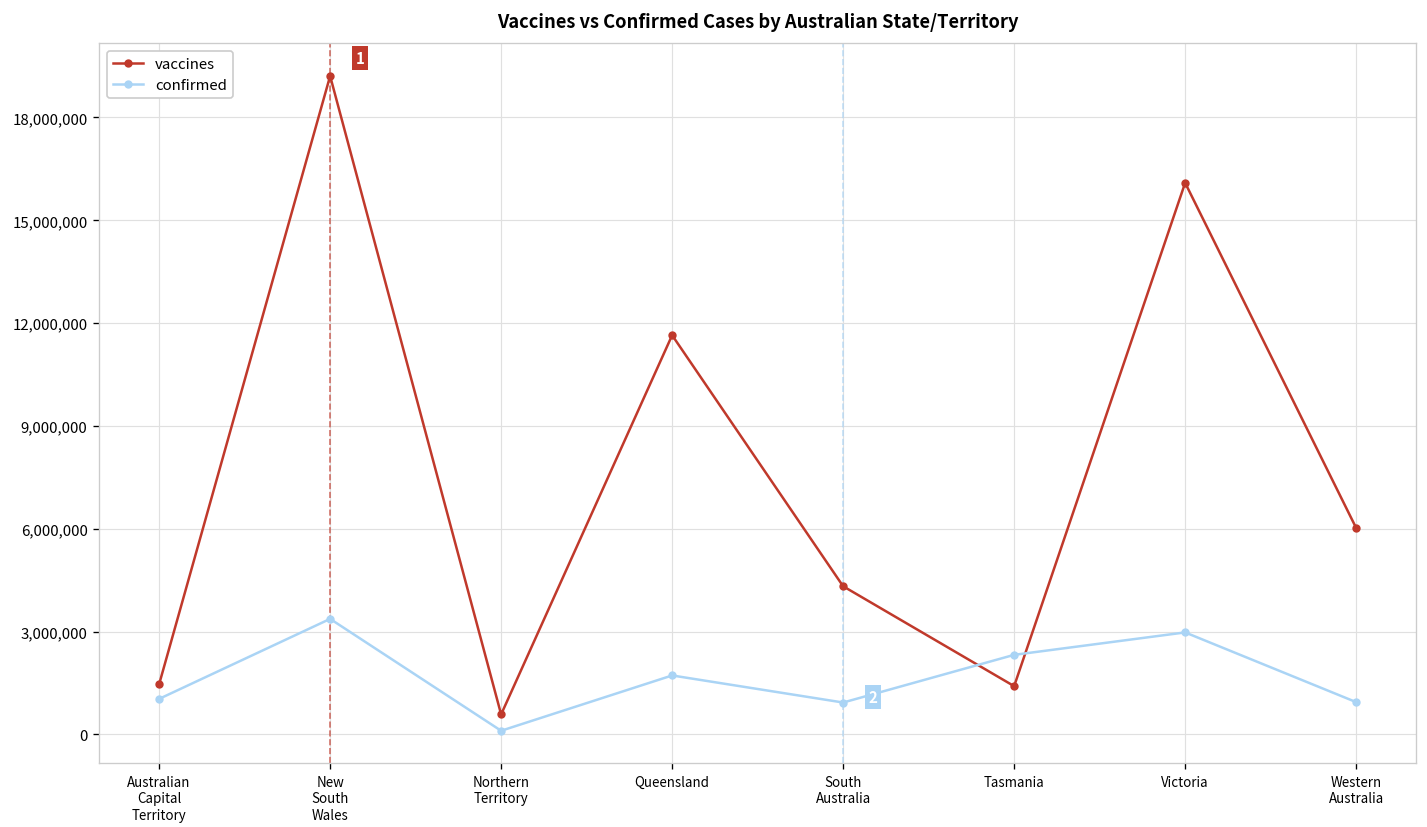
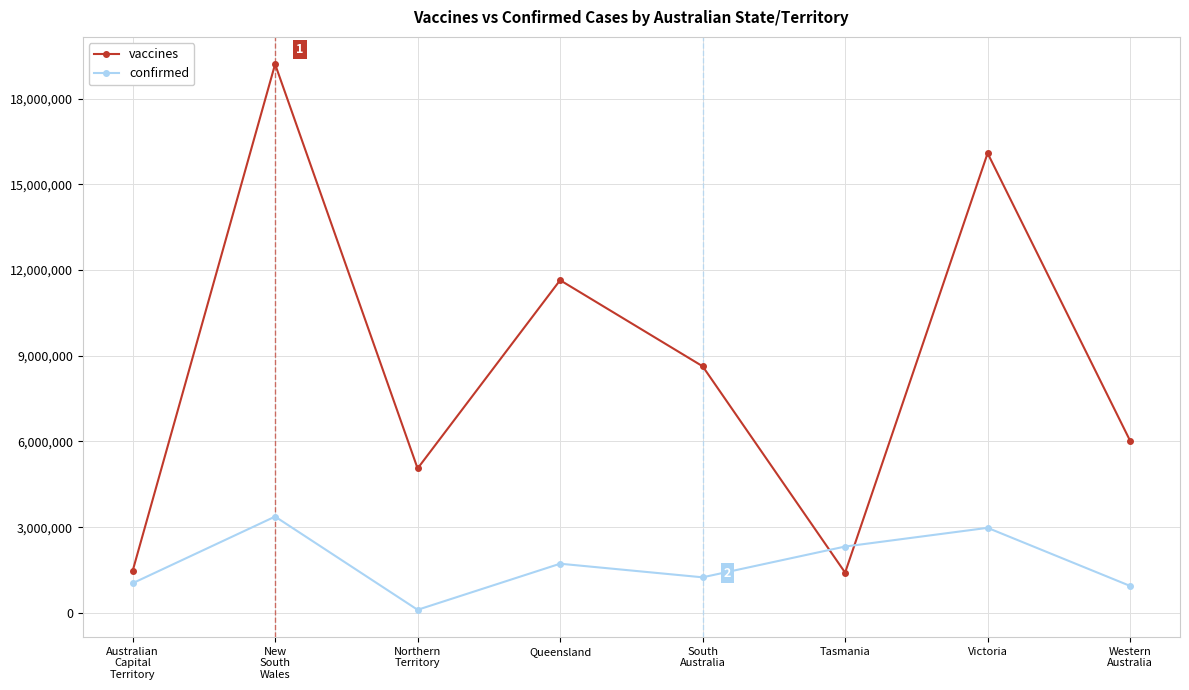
vaccines, Northern Territory: 600,000 -> 5,100,000
vaccines, South Australia: 4,300,000 -> 8,600,000
confirmed, South Australia: 900,000 -> 1,200,000
